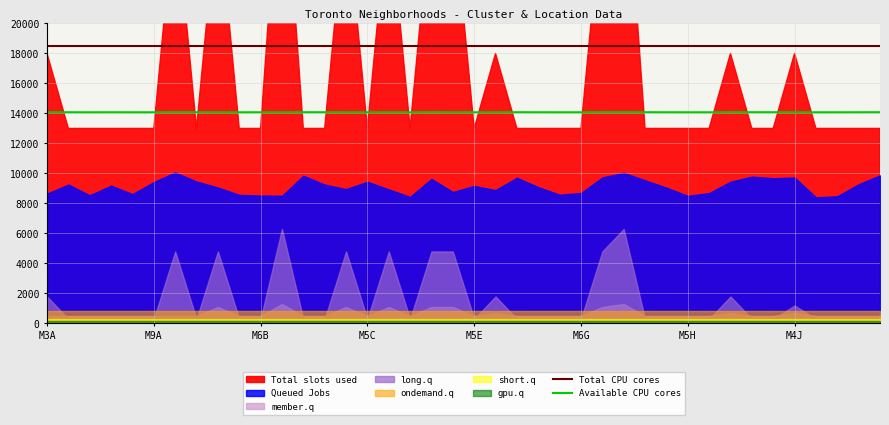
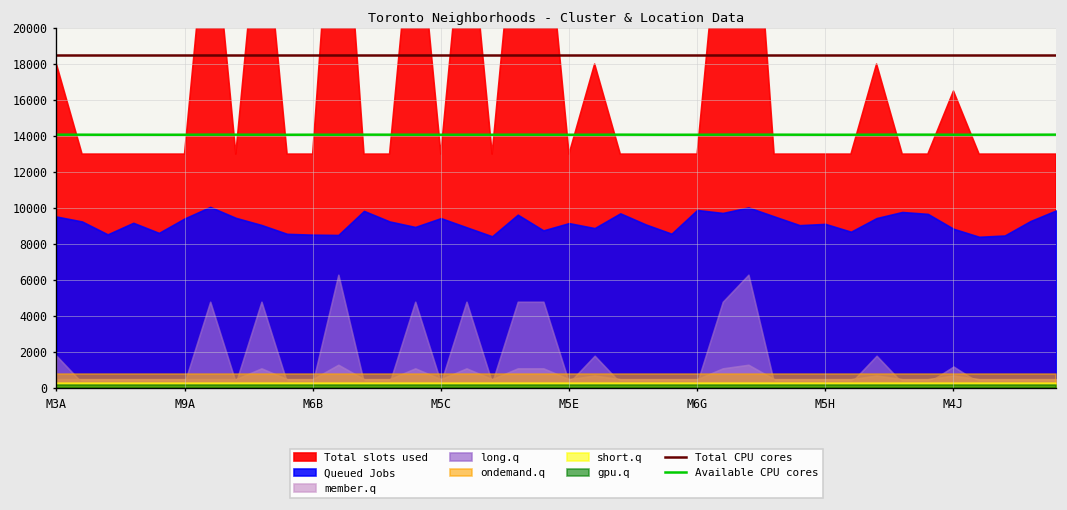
Queued Jobs, M3A: 8700 -> 9500
Queued Jobs, M6G: 8700 -> 9900
Queued Jobs, M5H: 8500 -> 9100
Total slots used, M4J: 18000 -> 16500
Queued Jobs, M4J: 9700 -> 8900
